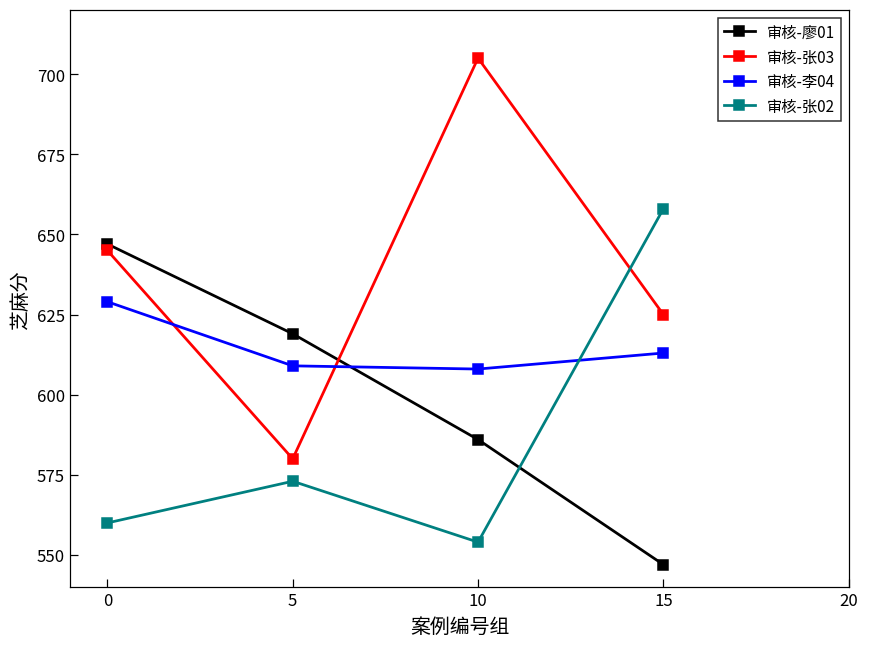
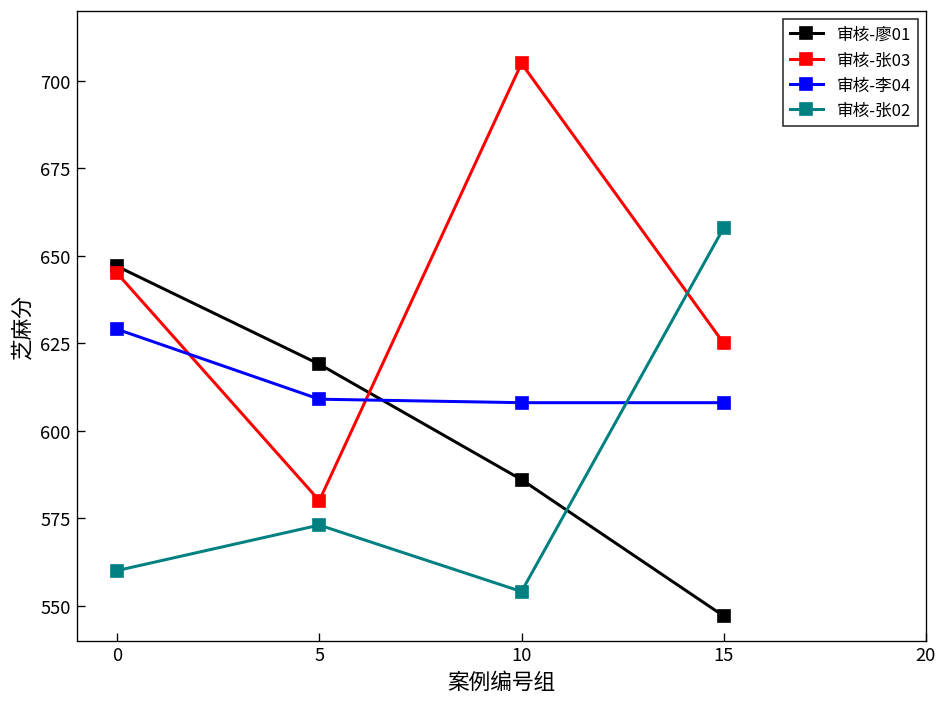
审核-李04, 15: 613 -> 608
